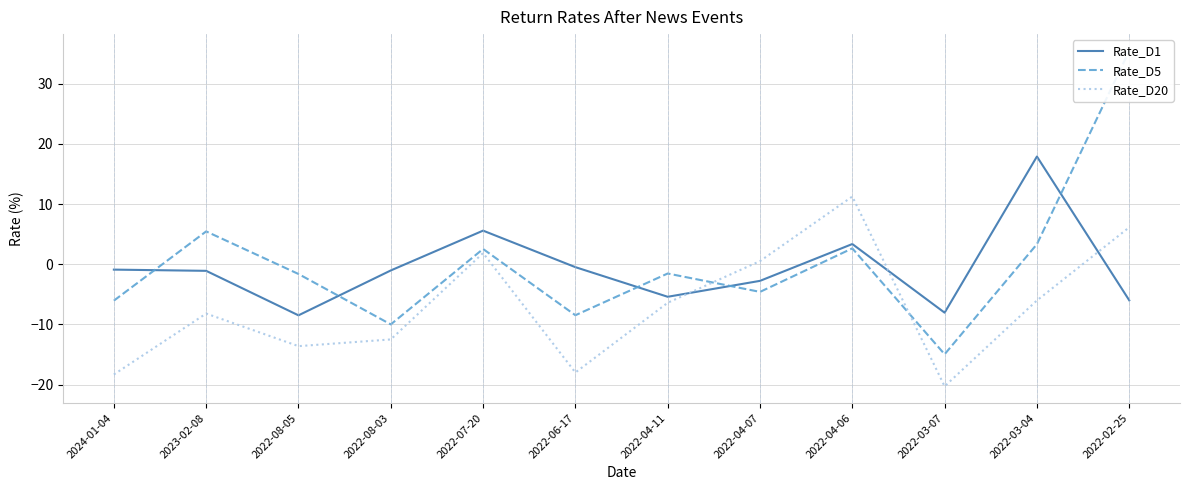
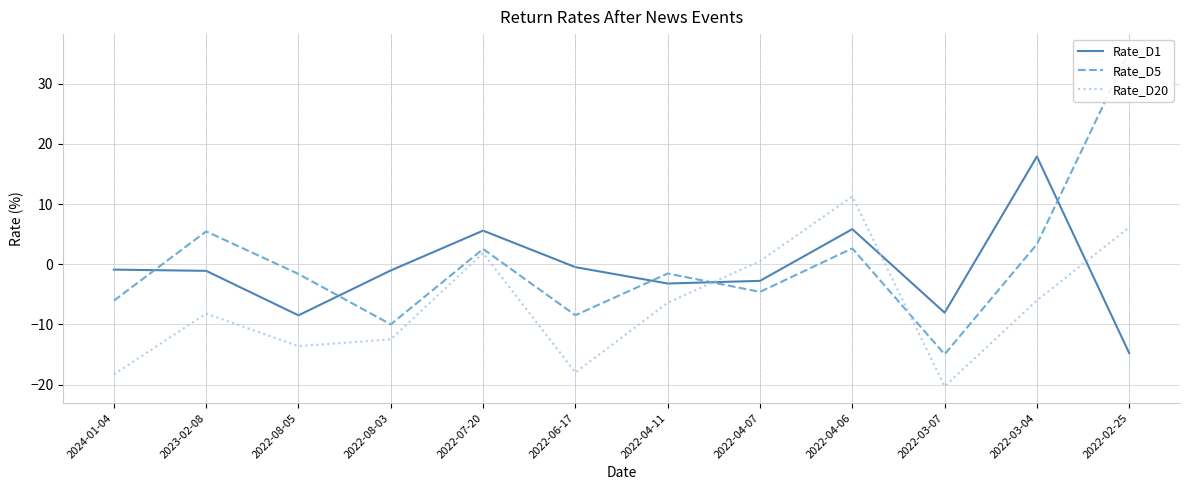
Rate_D1, 2022-04-11: -5 -> -3
Rate_D1, 2022-04-06: 3 -> 6
Rate_D1, 2022-02-25: -6 -> -15
